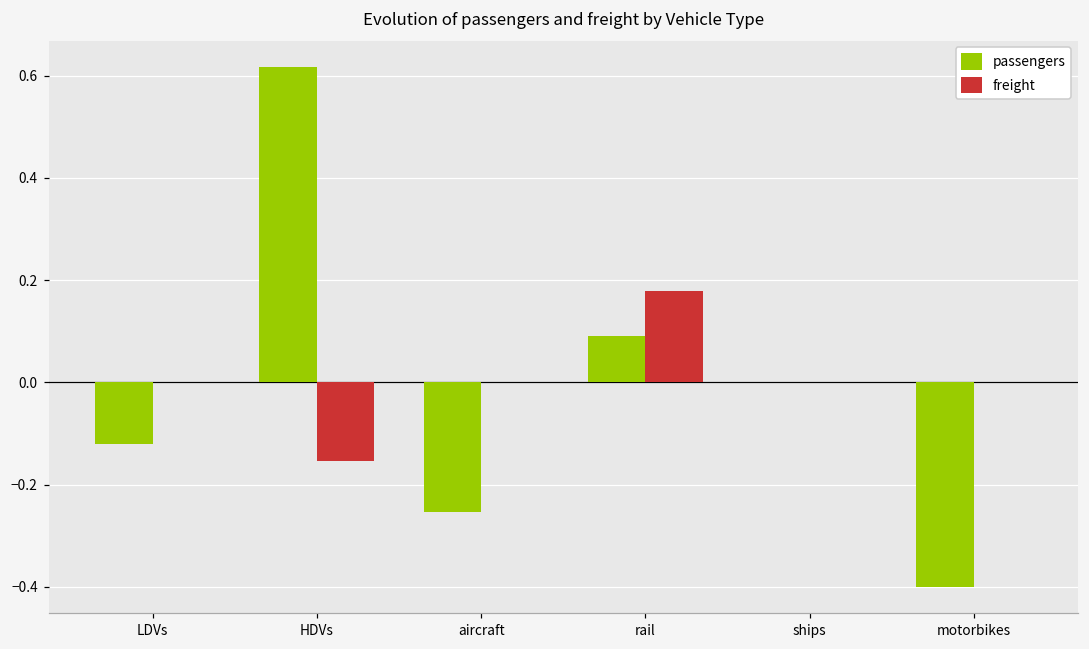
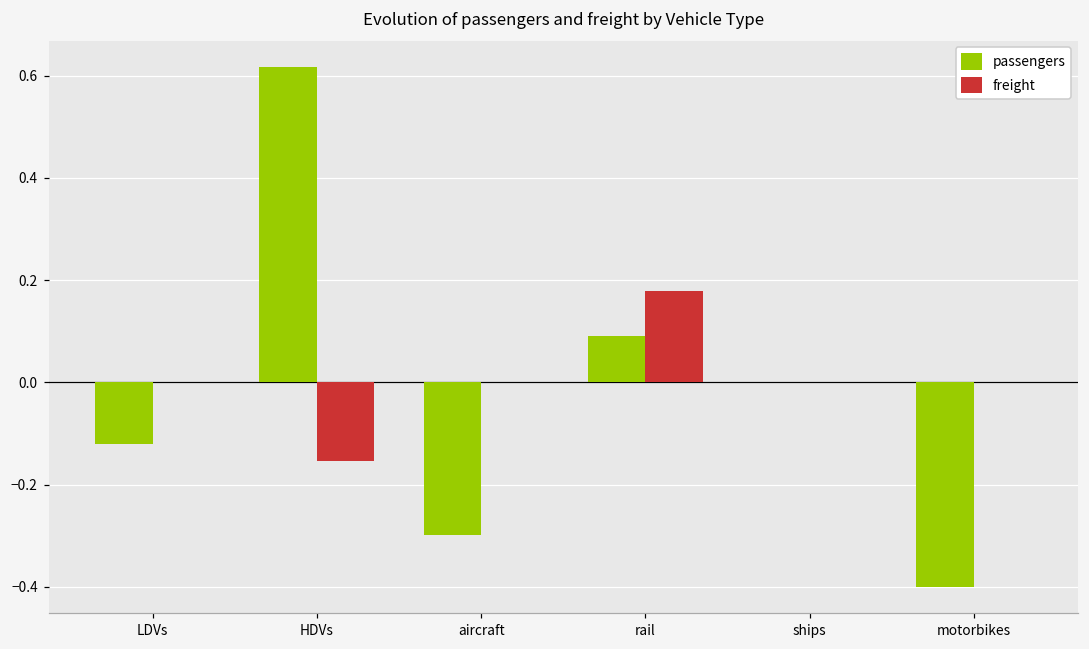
passengers, aircraft: -0.25 -> -0.30
